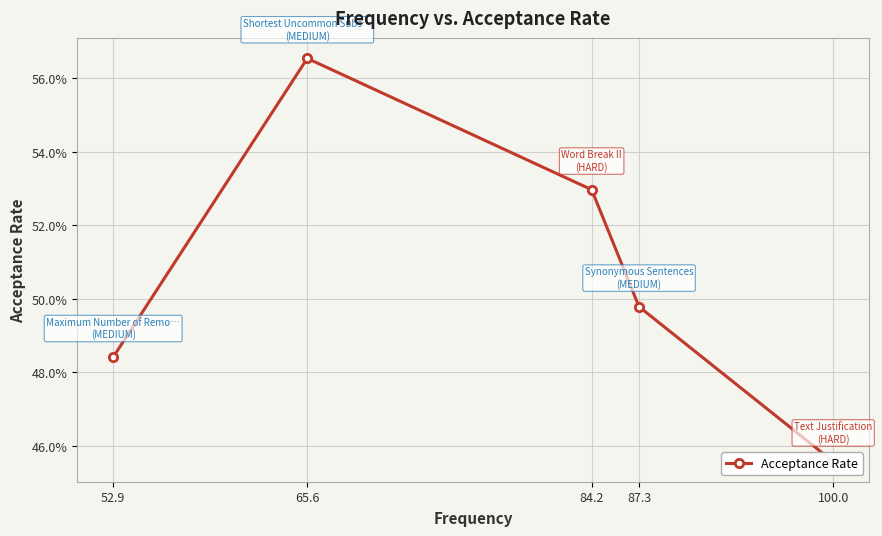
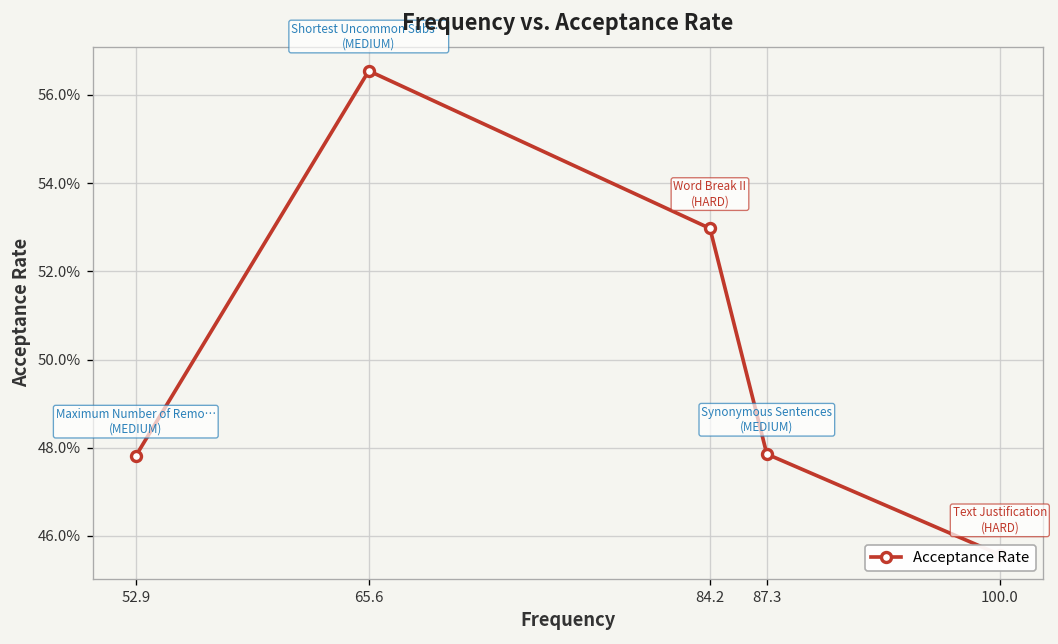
52.9: 48.4% -> 47.8%
87.3: 49.8% -> 47.9%
